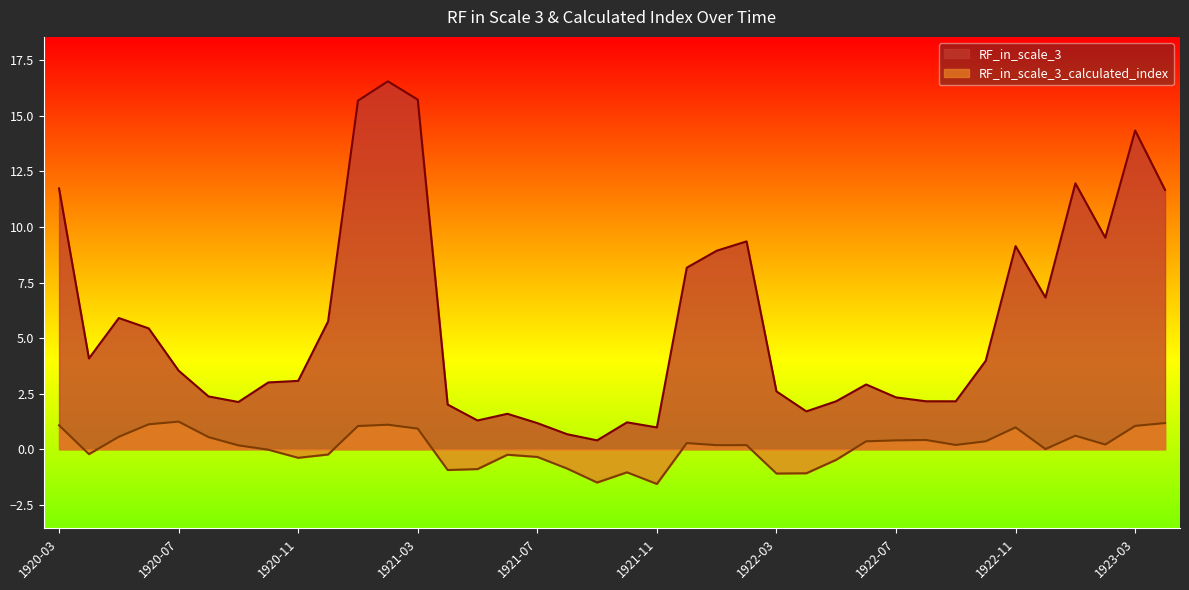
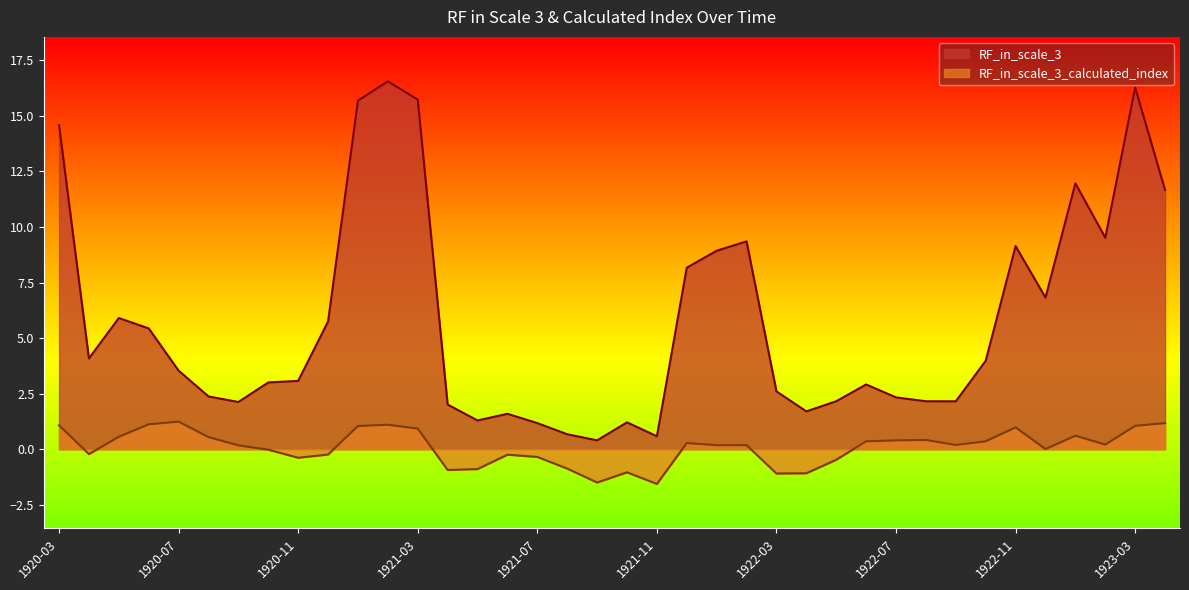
RF_in_scale_3, 1920-03: 11.7 -> 14.6
RF_in_scale_3, 1921-11: 1.0 -> 0.6
RF_in_scale_3, 1923-03: 14.3 -> 16.3
